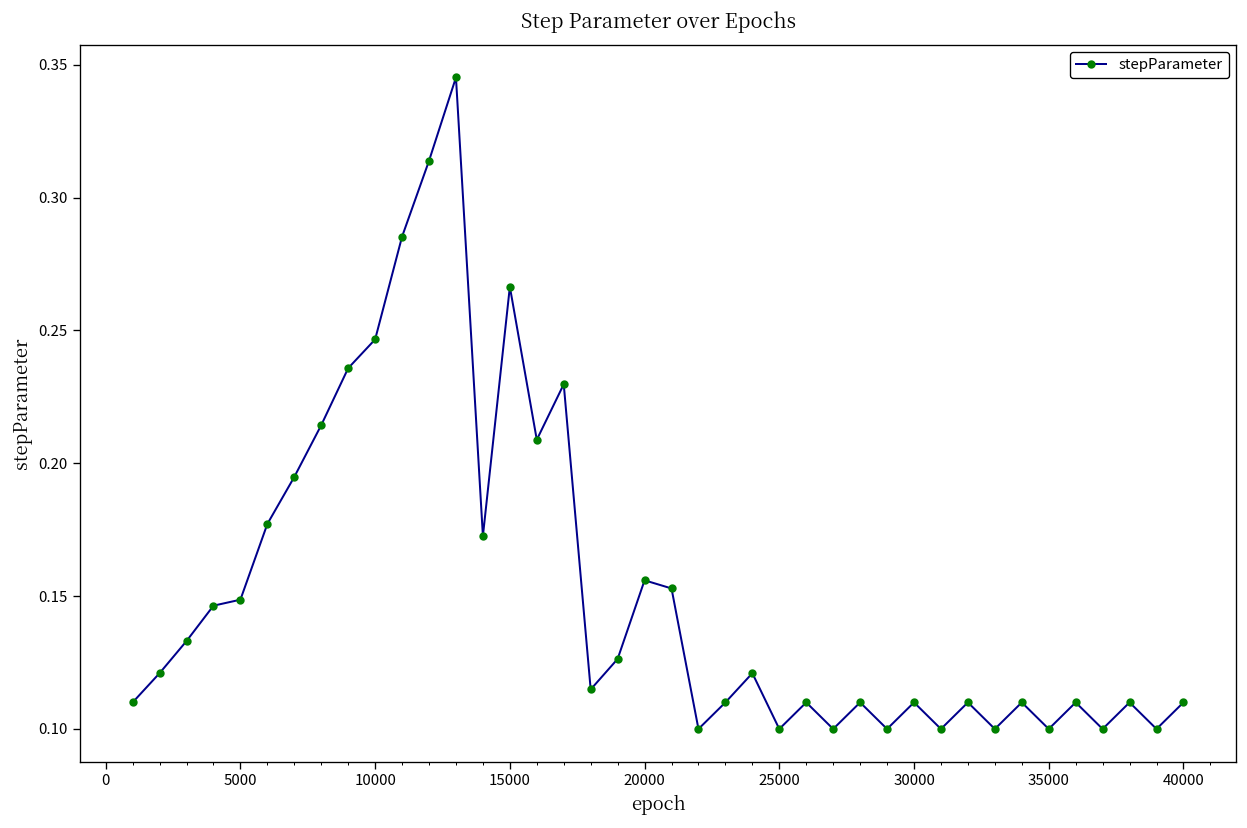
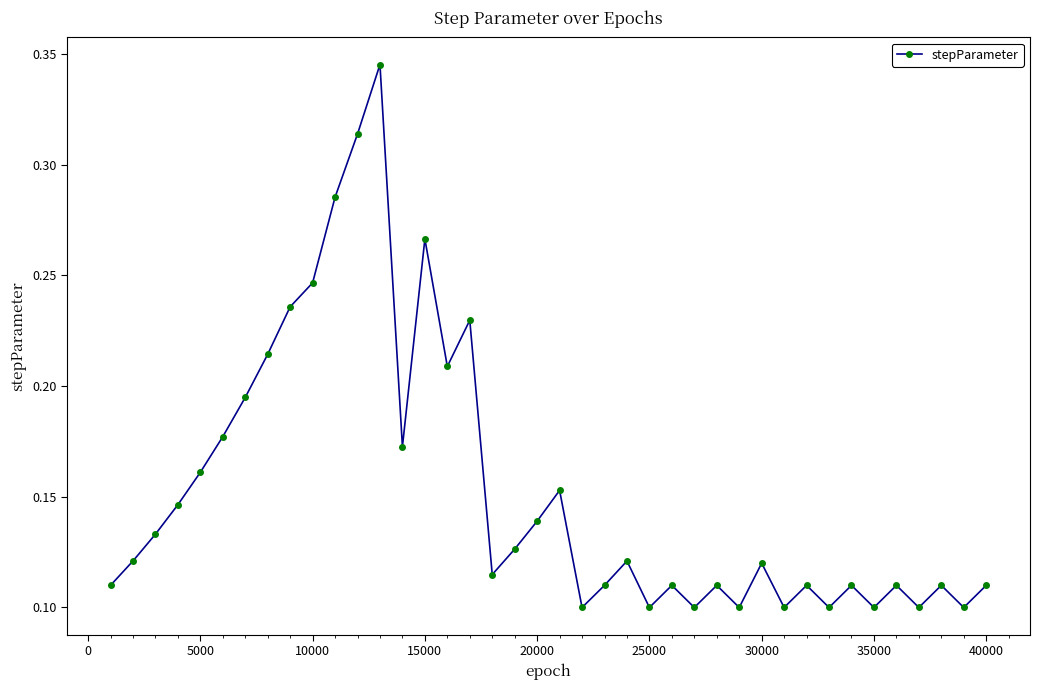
5000: 0.149 -> 0.161
20000: 0.156 -> 0.139
30000: 0.11 -> 0.12
